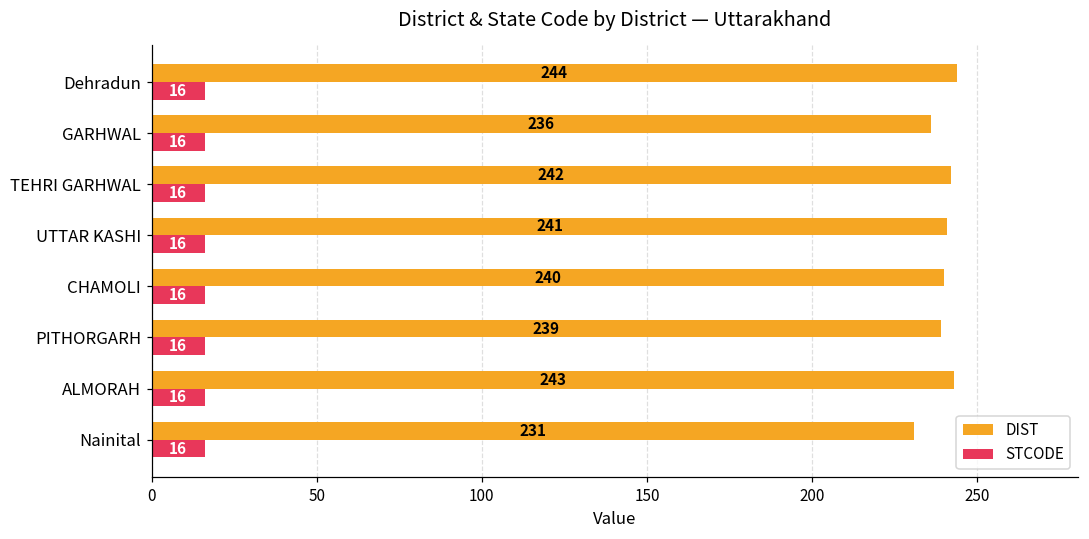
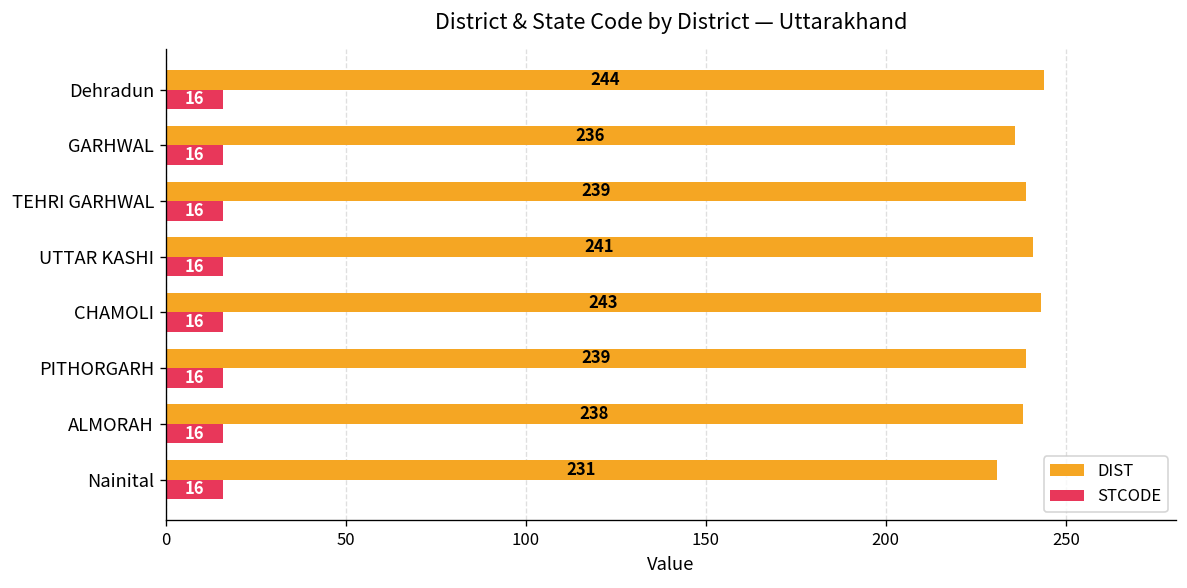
DIST, TEHRI GARHWAL: 242 -> 239
DIST, CHAMOLI: 240 -> 243
DIST, ALMORAH: 243 -> 238
